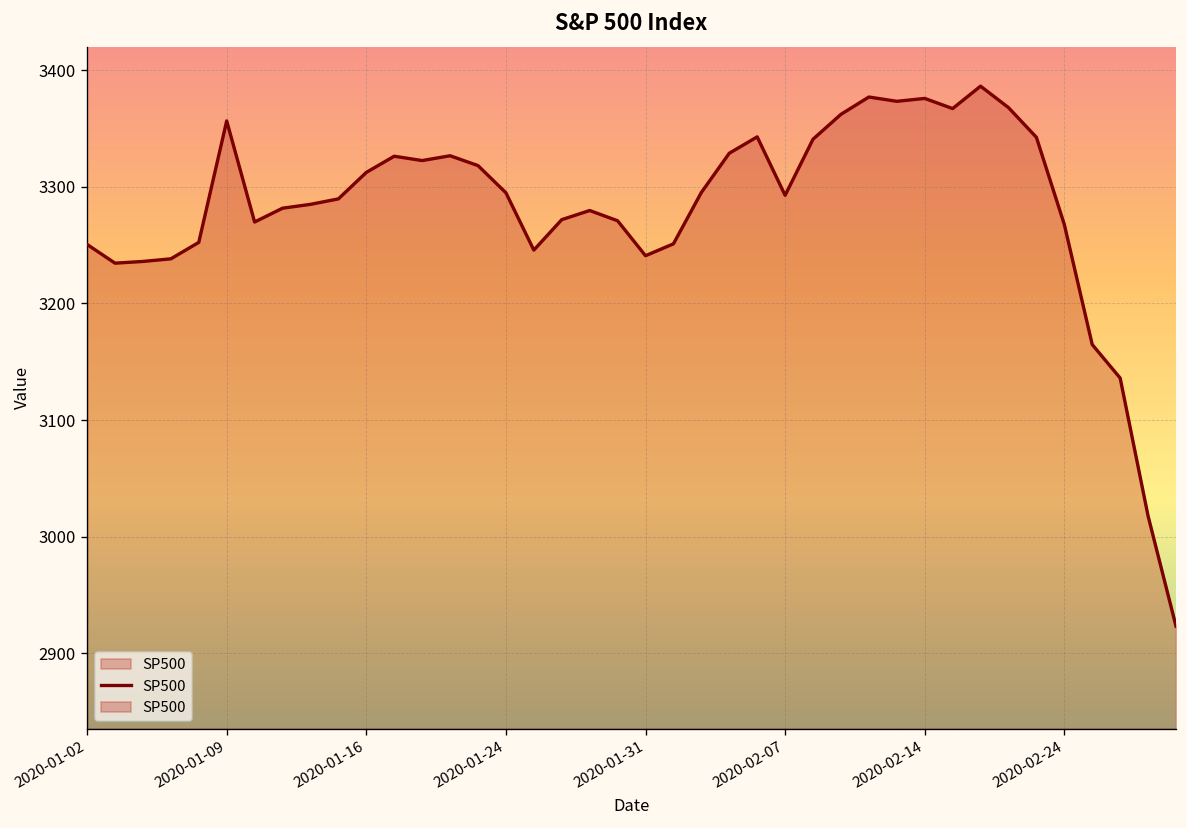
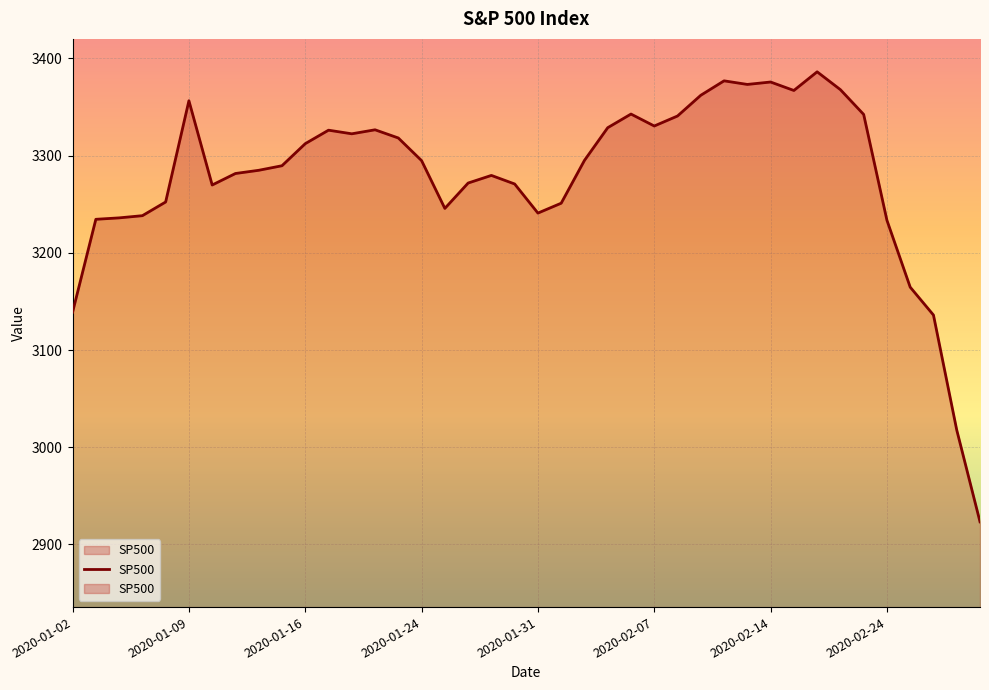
2020-01-02: 3250 -> 3140
2020-02-07: 3290 -> 3330
2020-02-24: 3270 -> 3230
